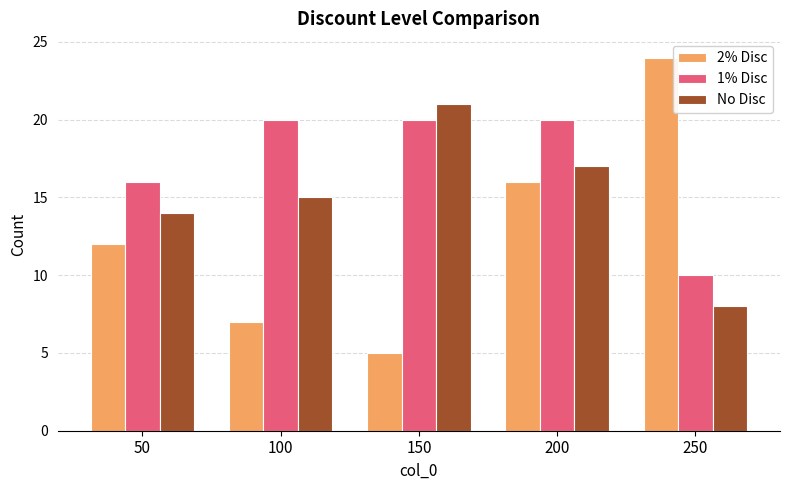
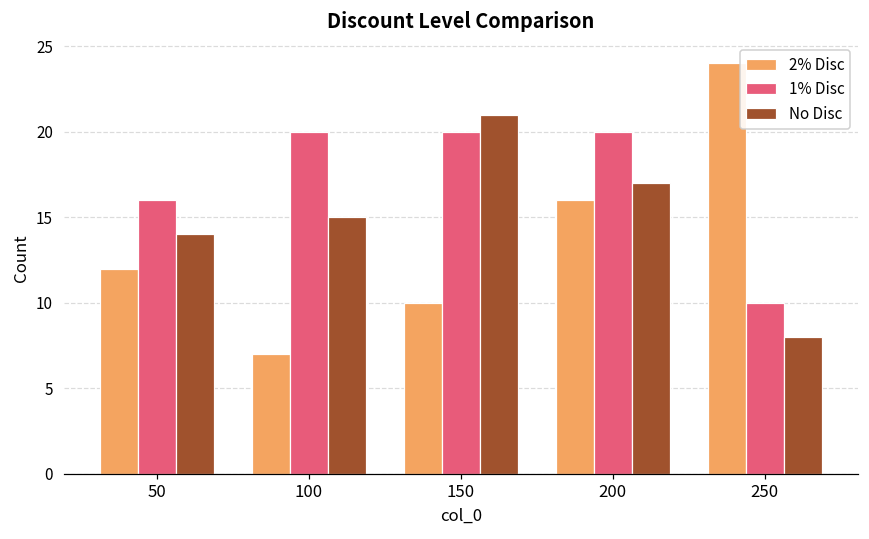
2% Disc, 150: 5 -> 10
